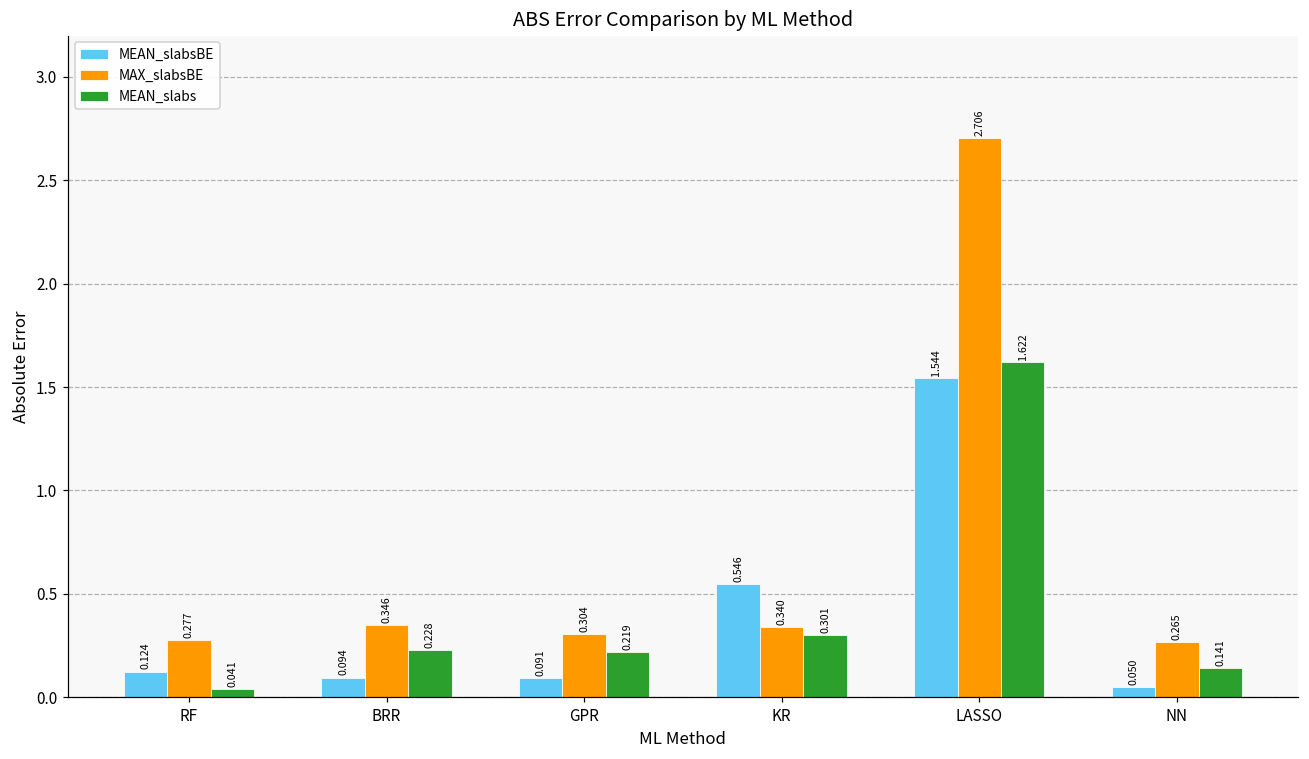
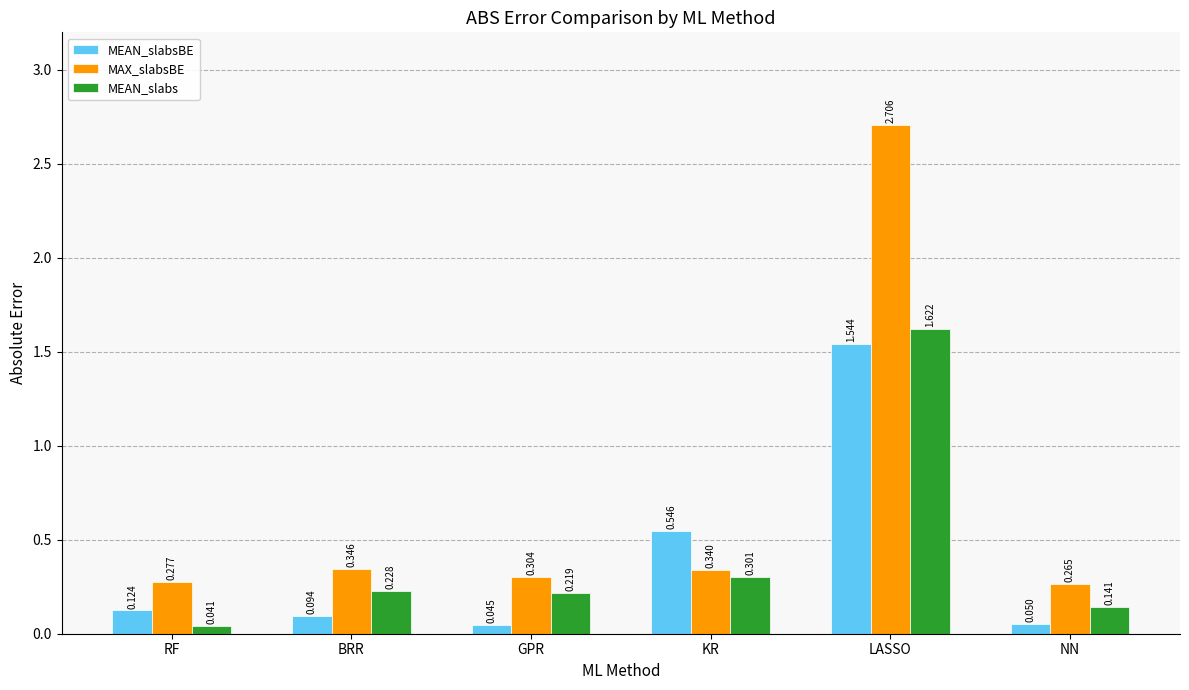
MEAN_slabsBE, GPR: 0.091 -> 0.045
